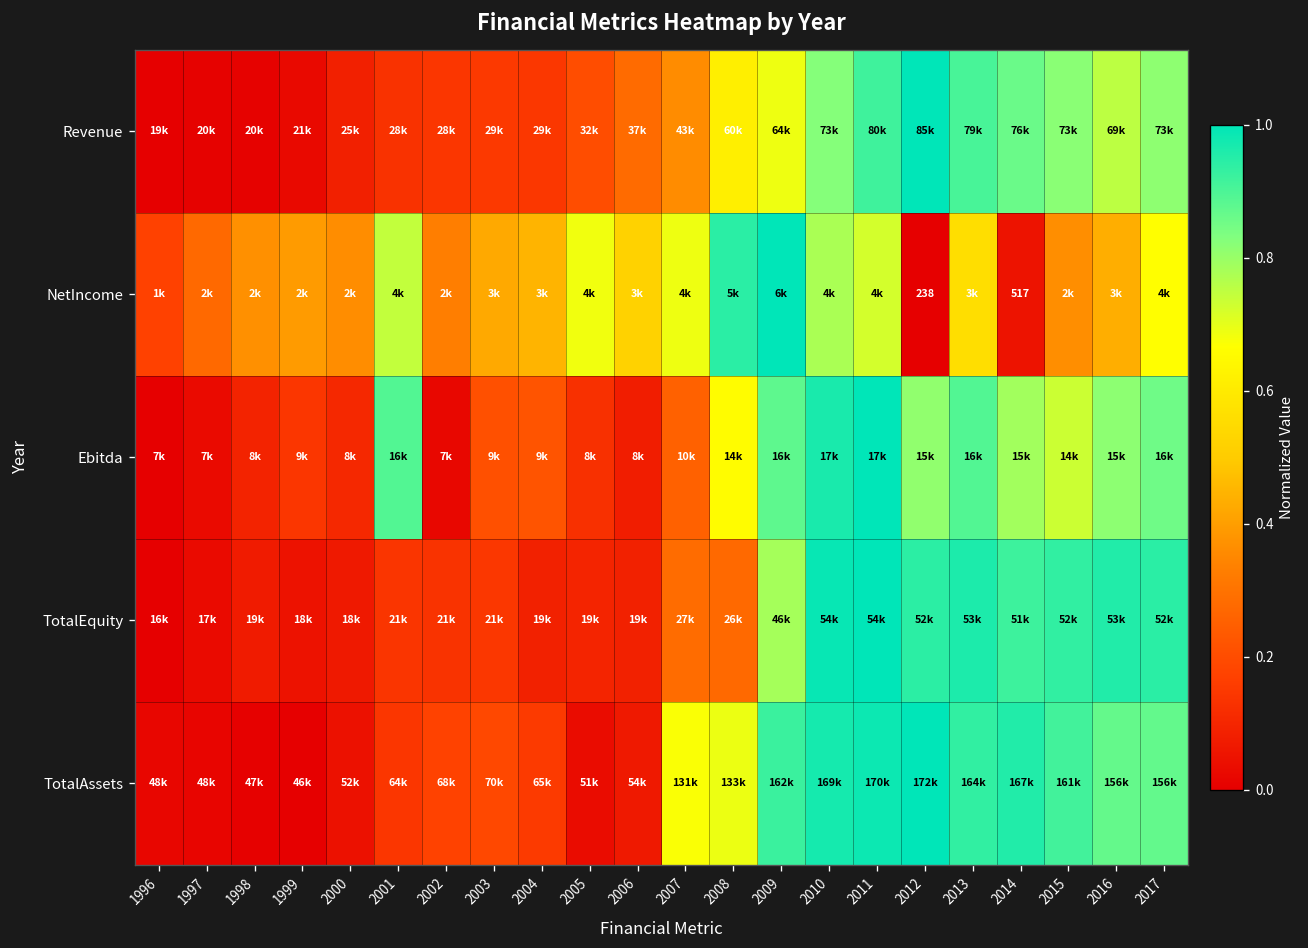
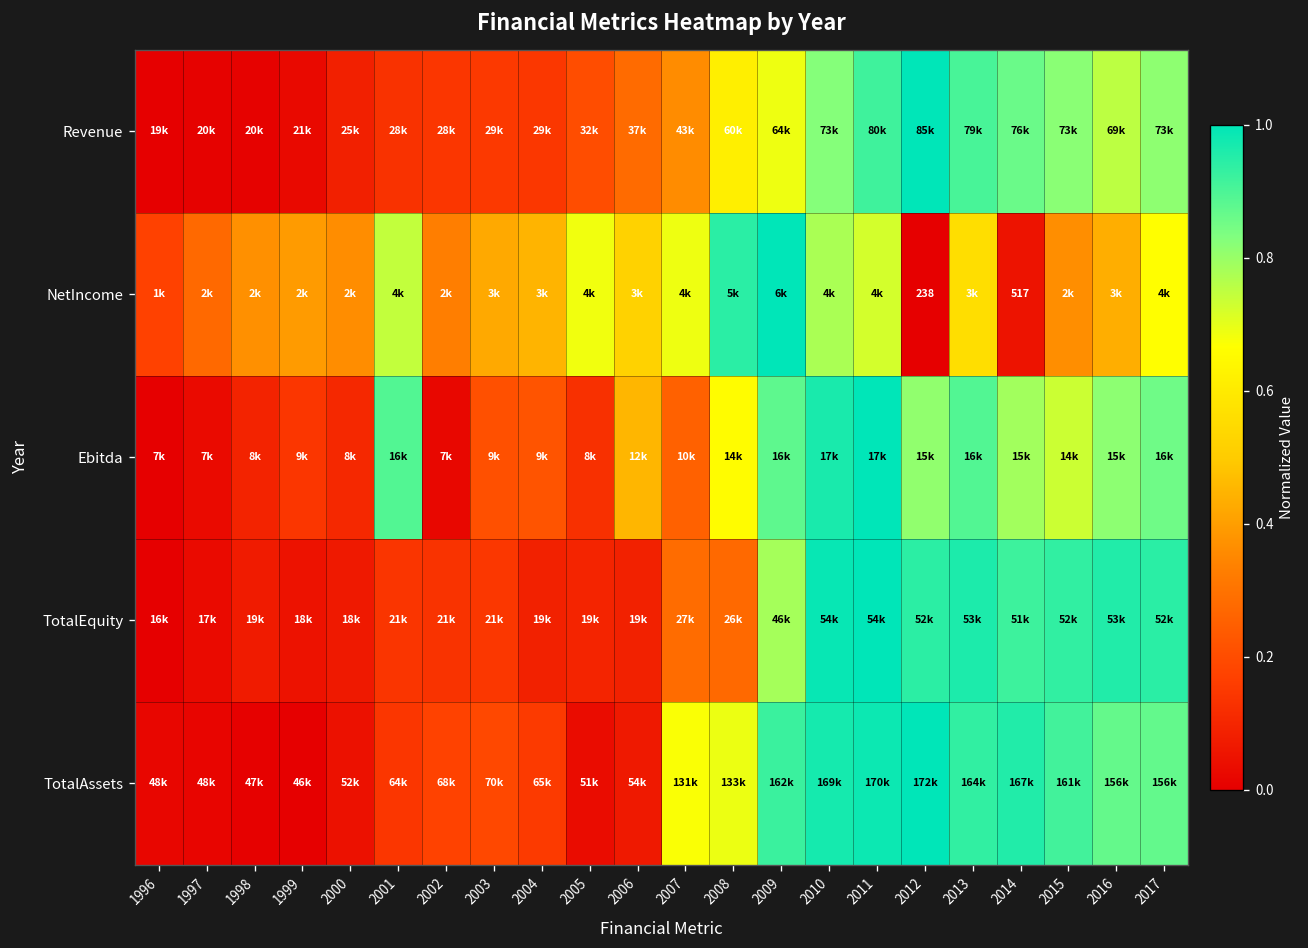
Ebitda, 2006: 8k -> 12k
